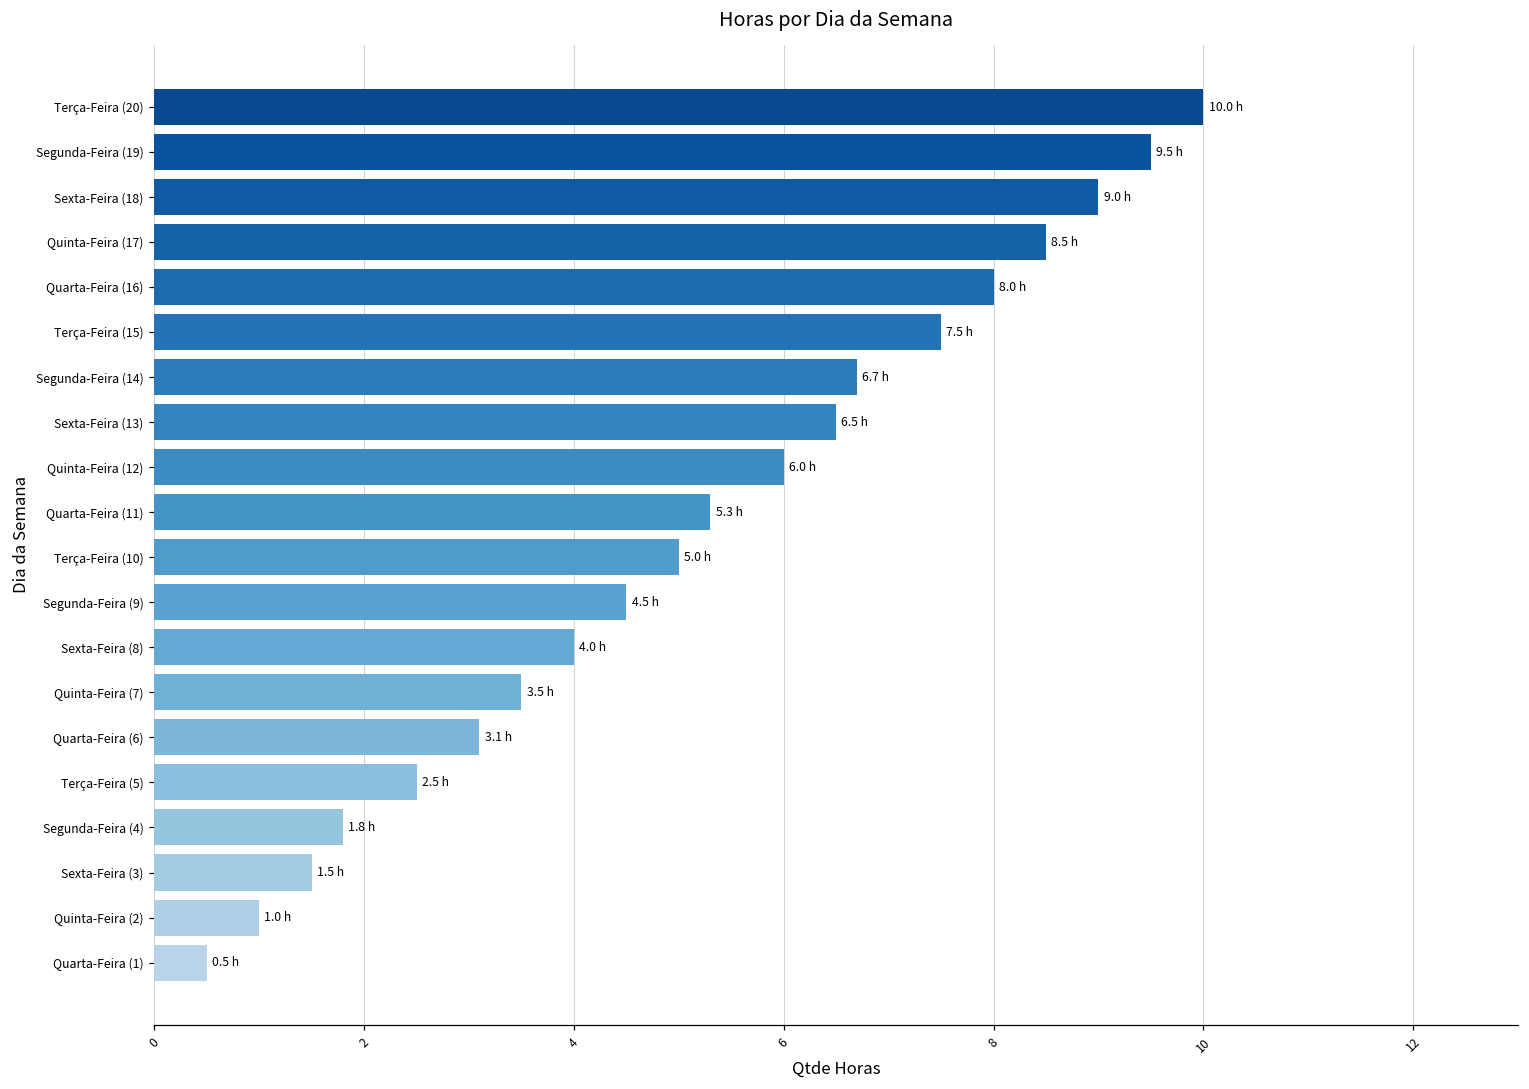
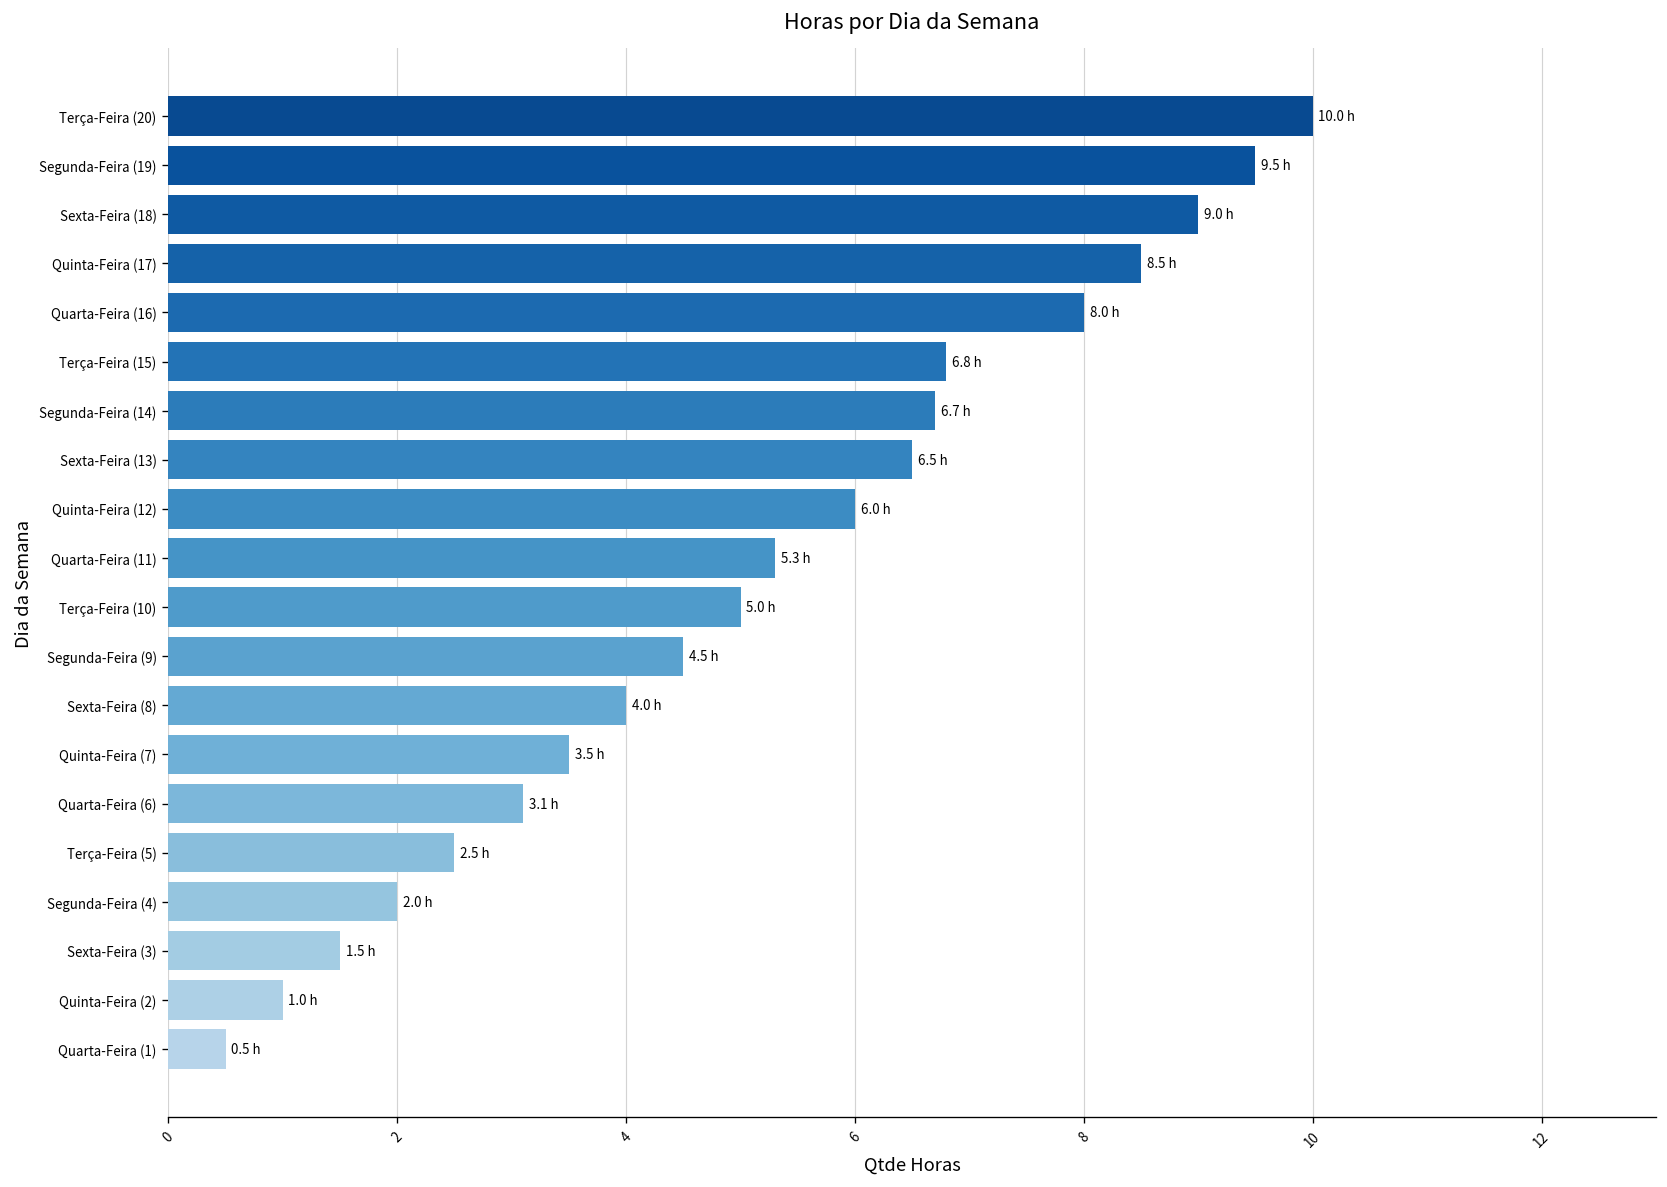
Terça-Feira (15): 7.5 -> 6.8
Segunda-Feira (4): 1.8 -> 2.0
